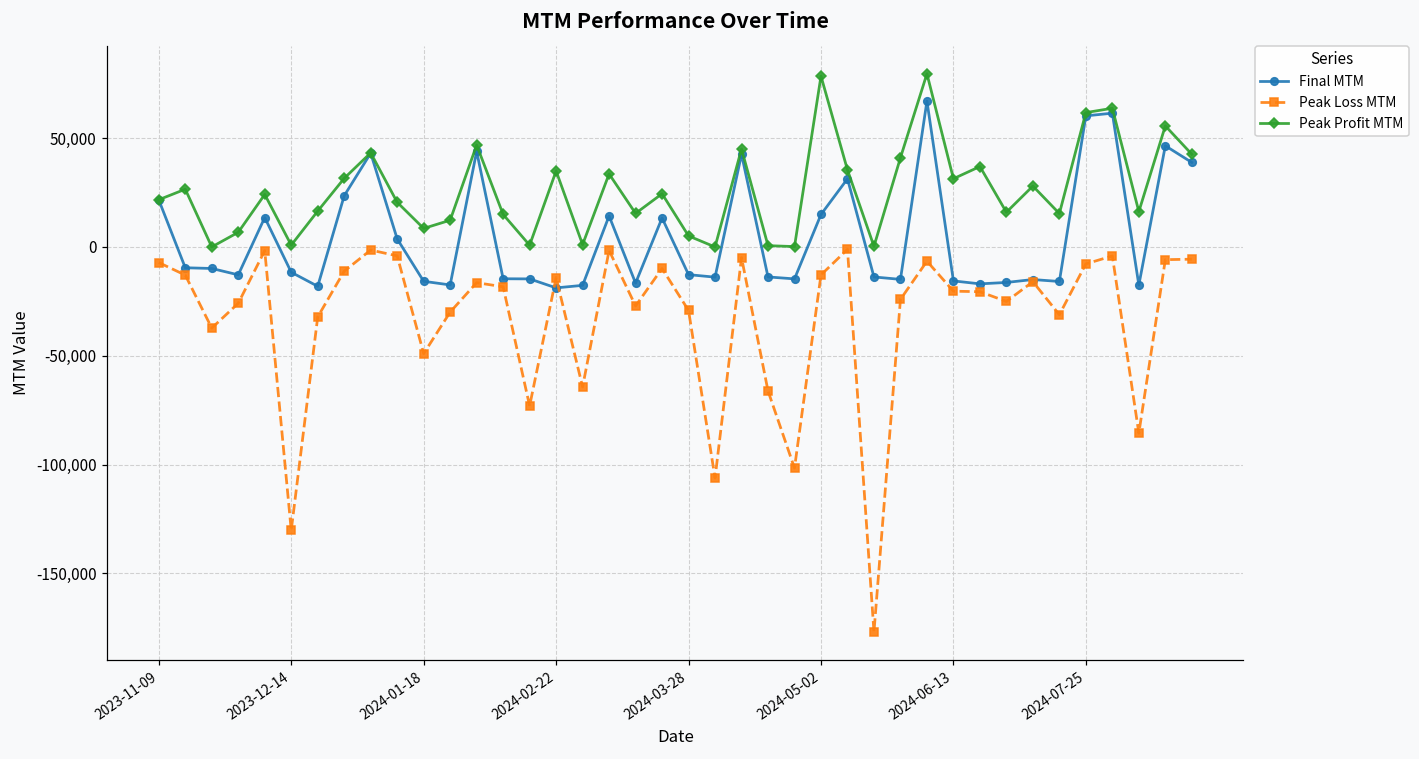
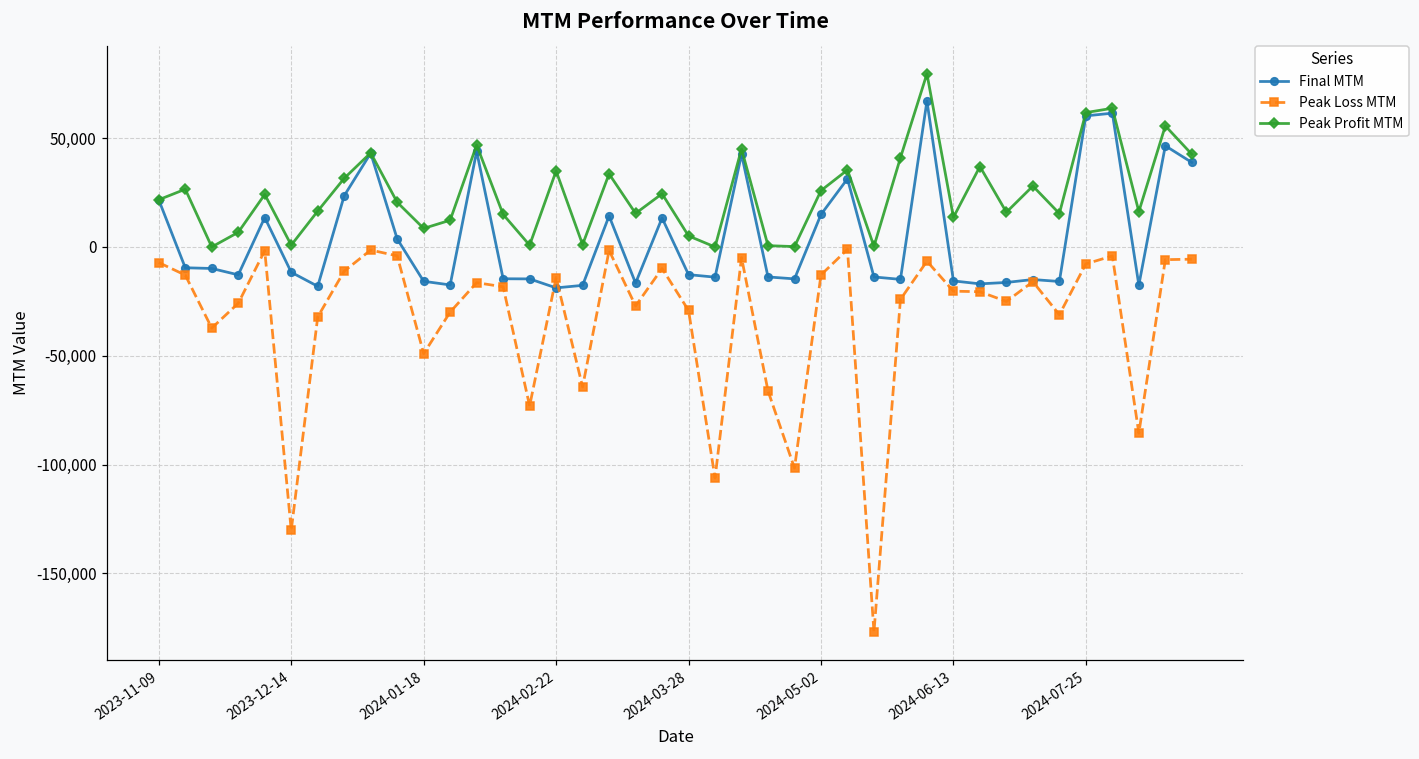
Peak Profit MTM, 2024-05-02: 79,000 -> 26,000
Peak Profit MTM, 2024-06-13: 31,000 -> 14,000
